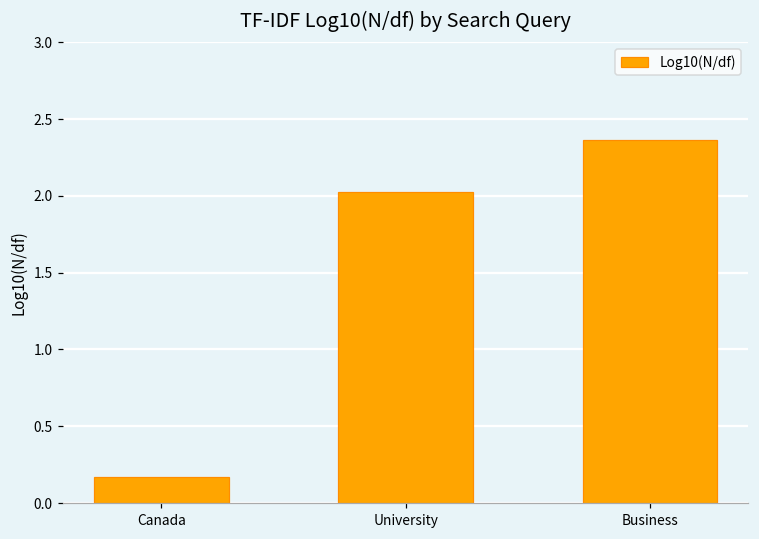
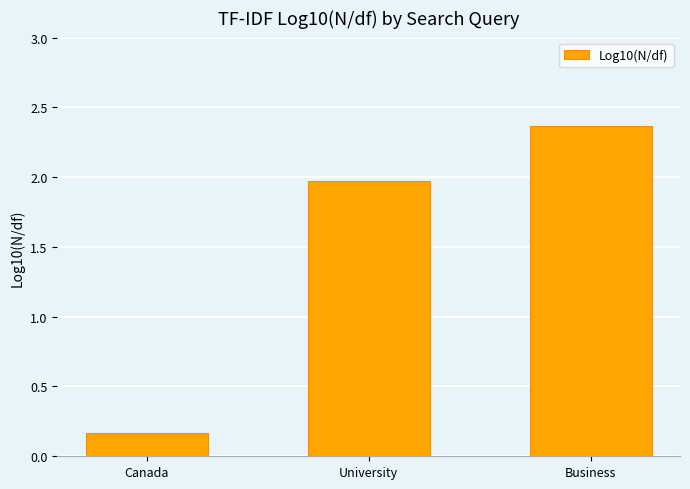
University: 2.03 -> 1.97
